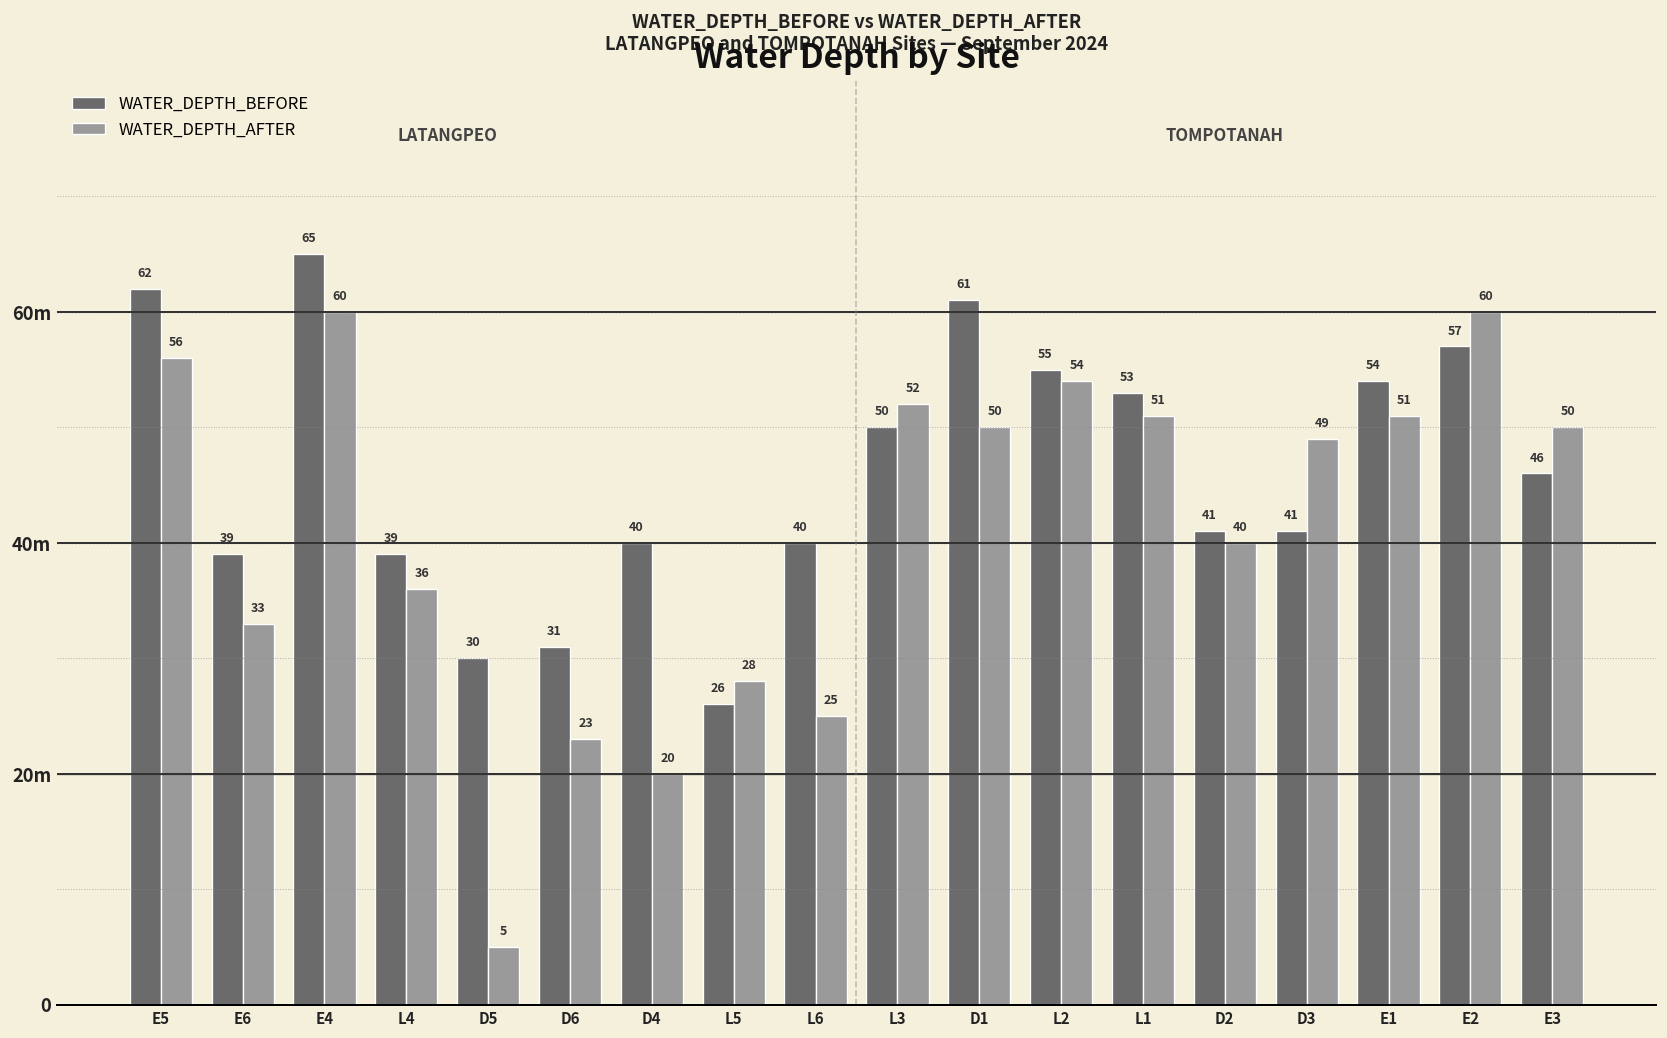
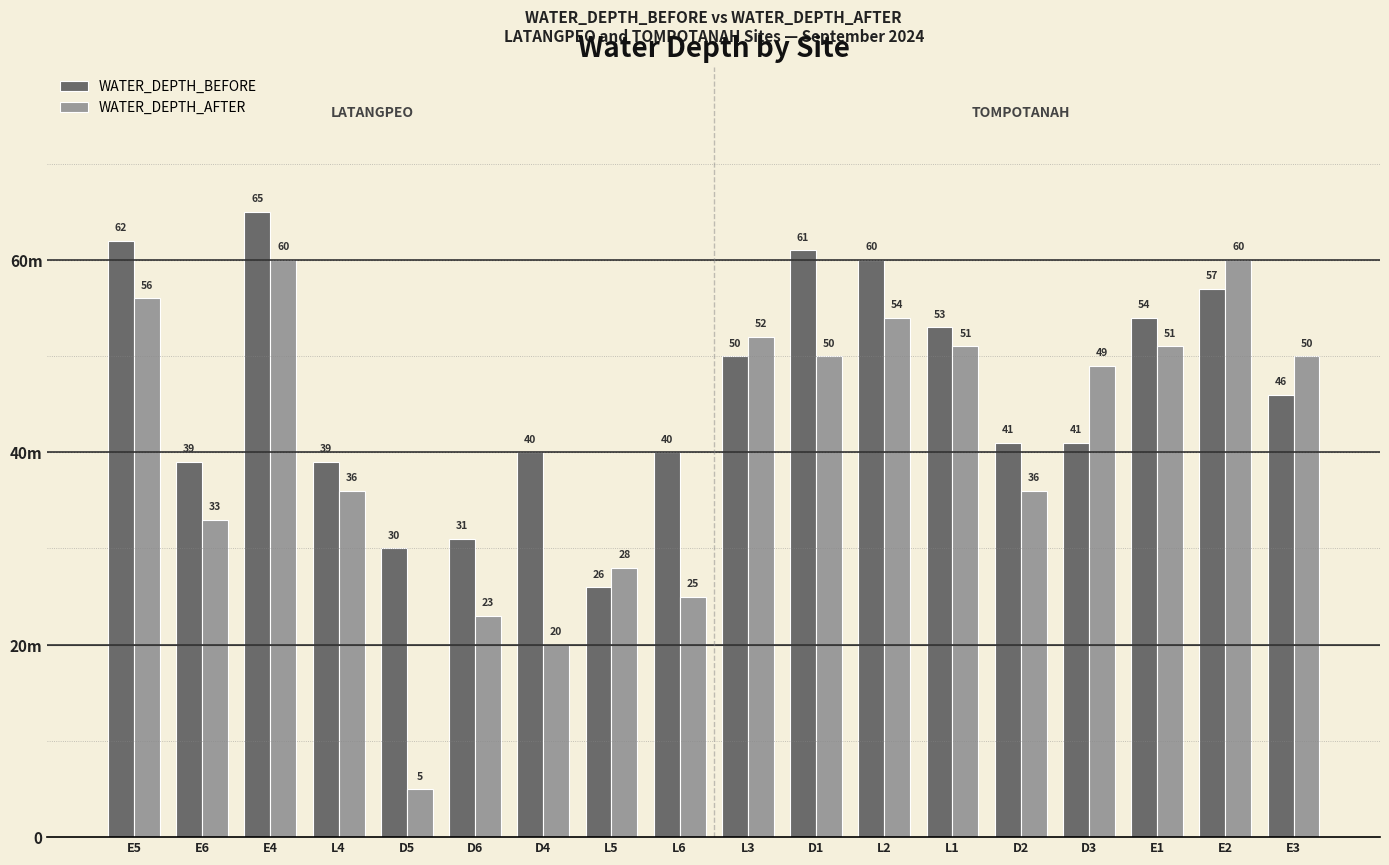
WATER_DEPTH_BEFORE, L2: 55 -> 60
WATER_DEPTH_AFTER, D2: 40 -> 36
